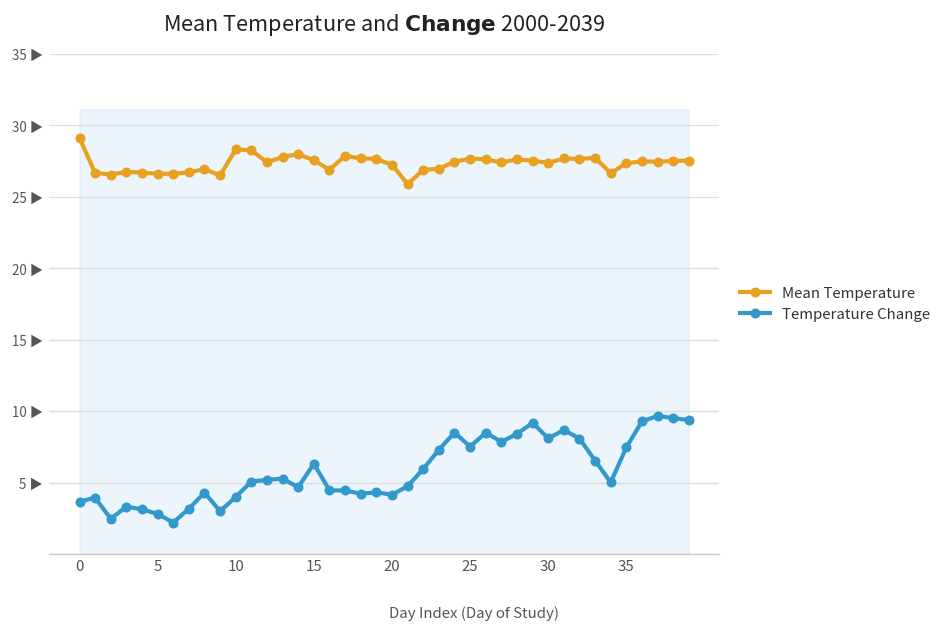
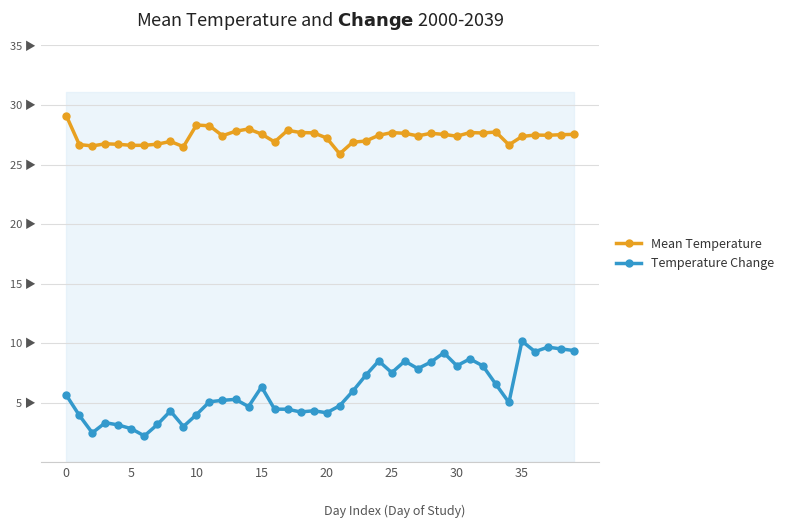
Temperature Change, 0: 3.7 ▶ -> 5.6 ▶
Temperature Change, 35: 7.5 ▶ -> 10.2 ▶
